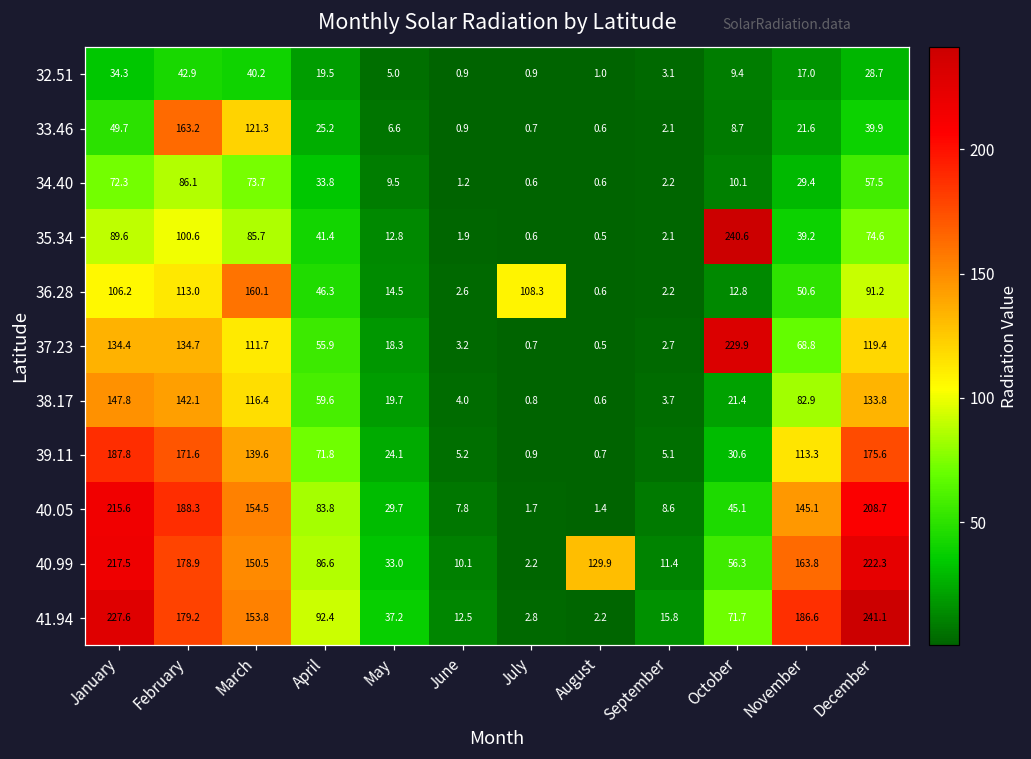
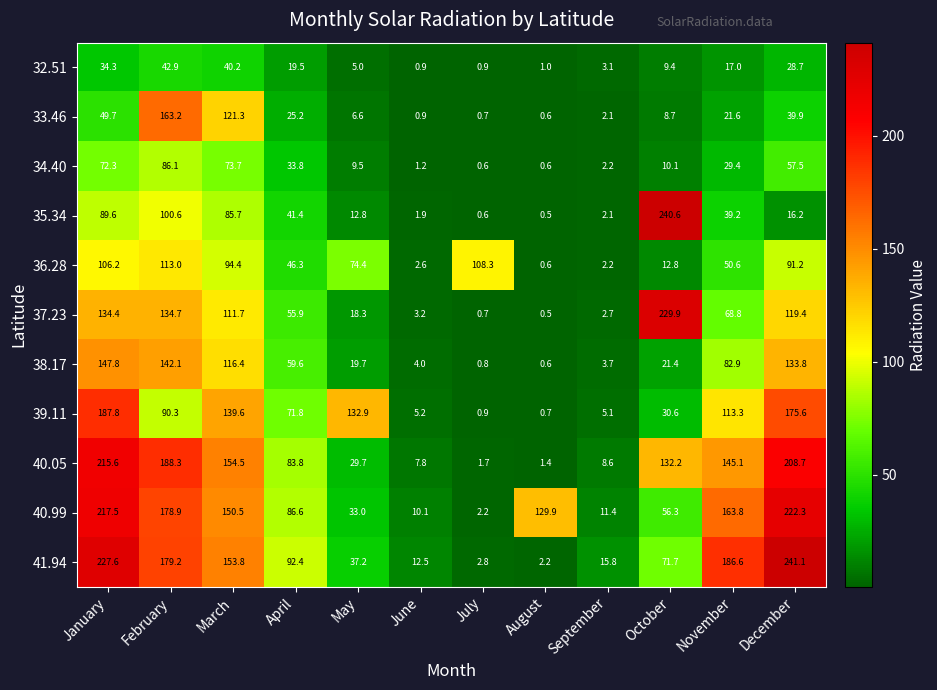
35.34, December: 74.6 -> 16.2
36.28, March: 160.1 -> 94.4
36.28, May: 14.5 -> 74.4
39.11, February: 171.6 -> 90.3
39.11, May: 24.1 -> 132.9
40.05, October: 45.1 -> 132.2
